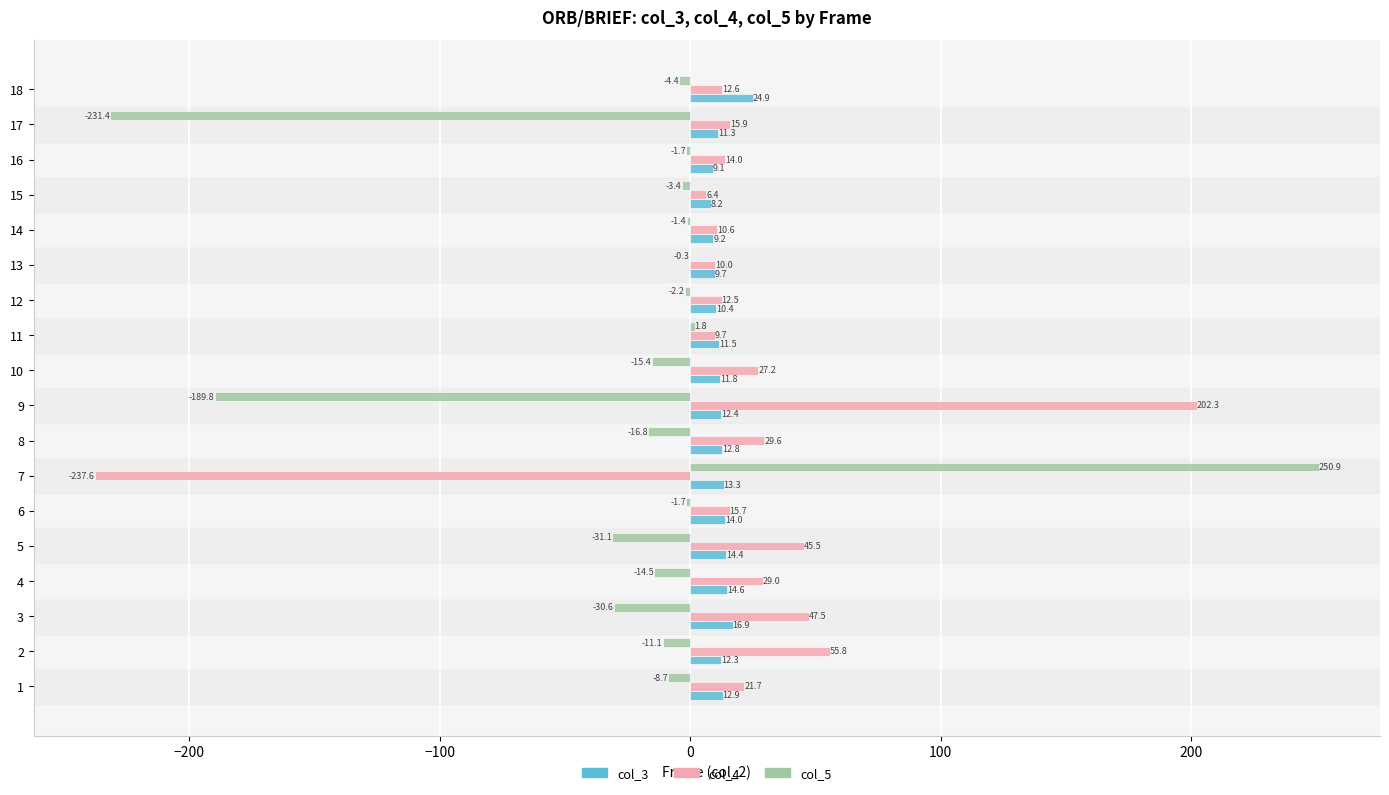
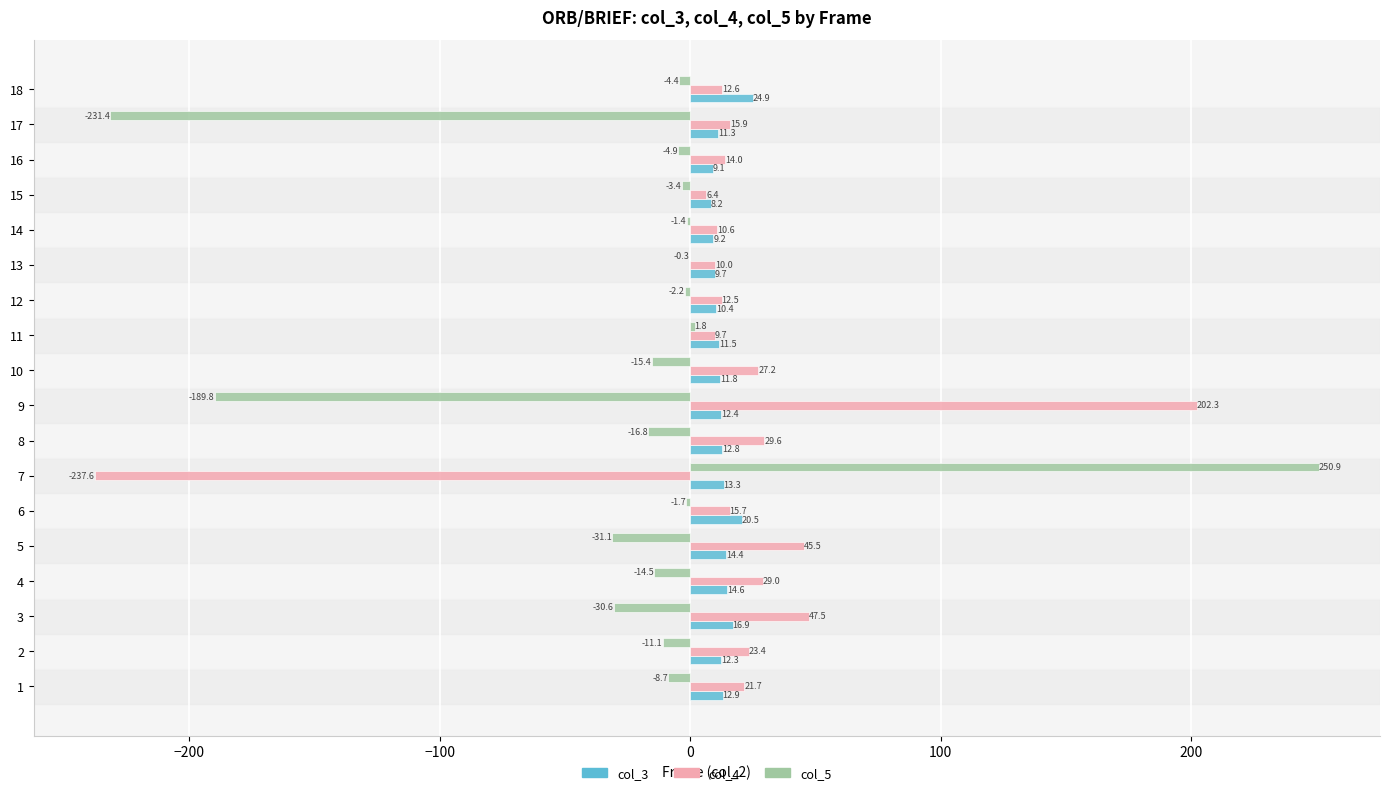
col_5, 16: -1.7 -> -4.9
col_3, 6: 14.0 -> 20.5
col_4, 2: 55.8 -> 23.4
